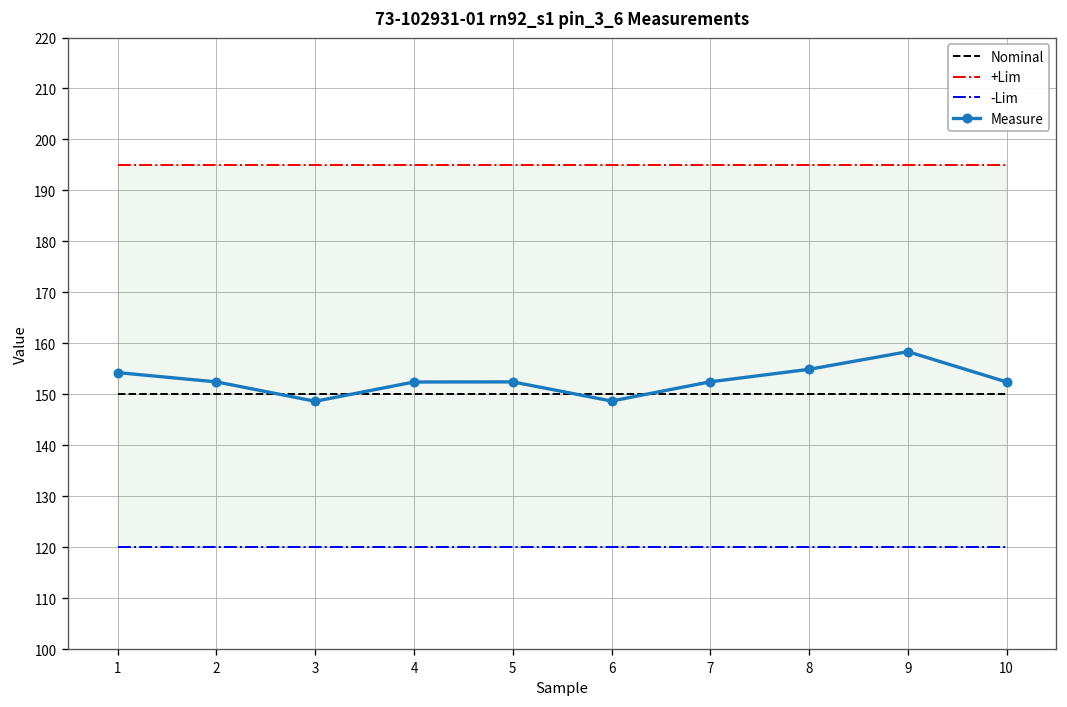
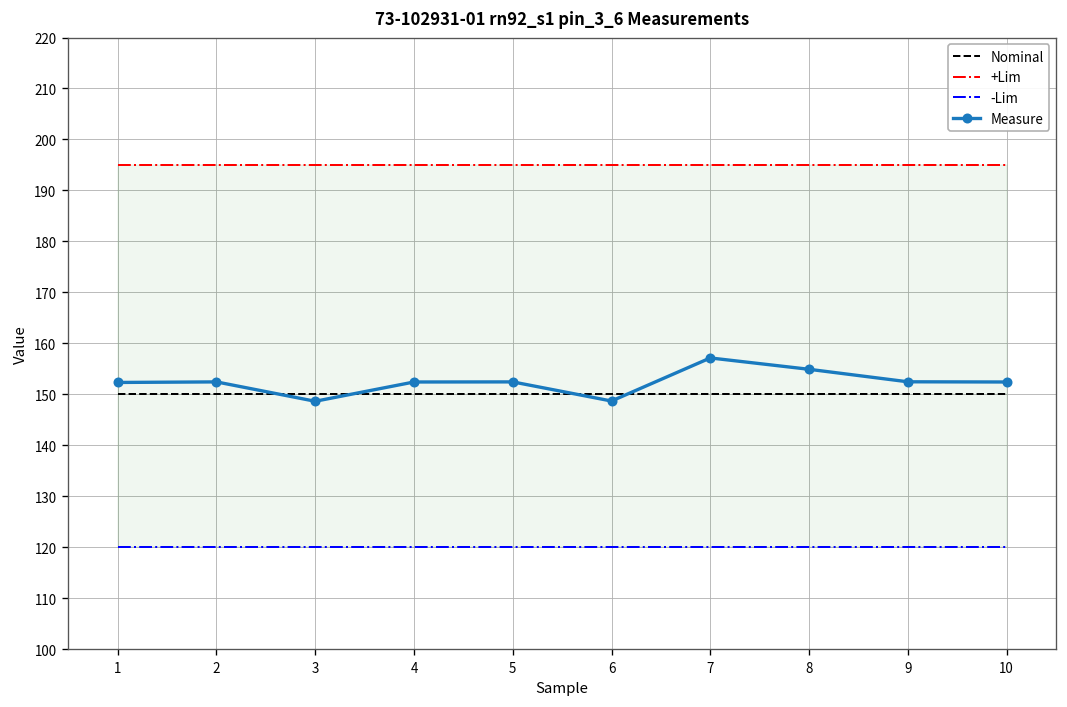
Measure, 1: 154 -> 152
Measure, 7: 152 -> 157
Measure, 9: 158 -> 152
